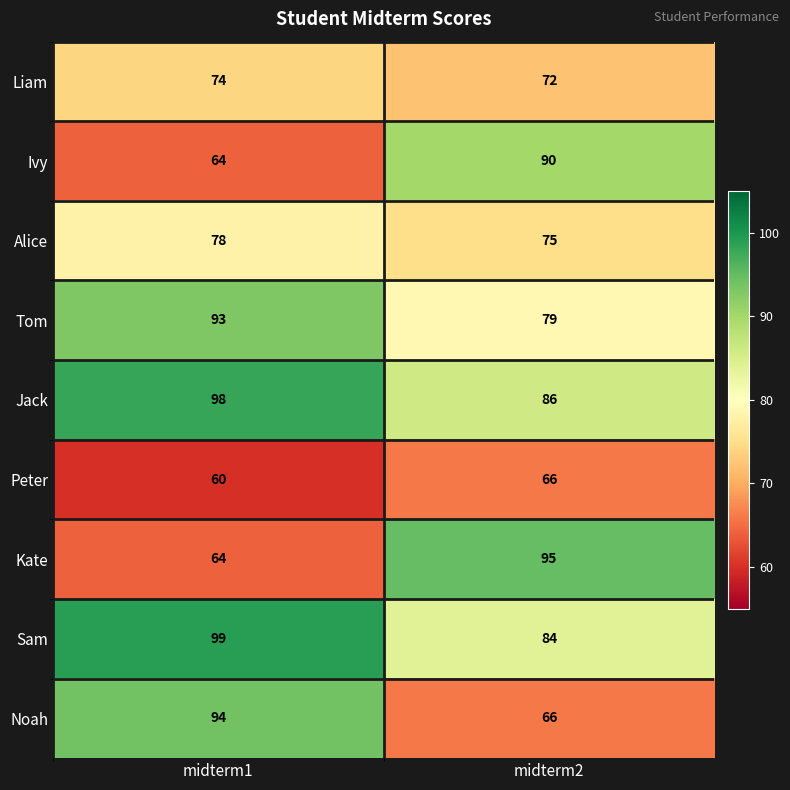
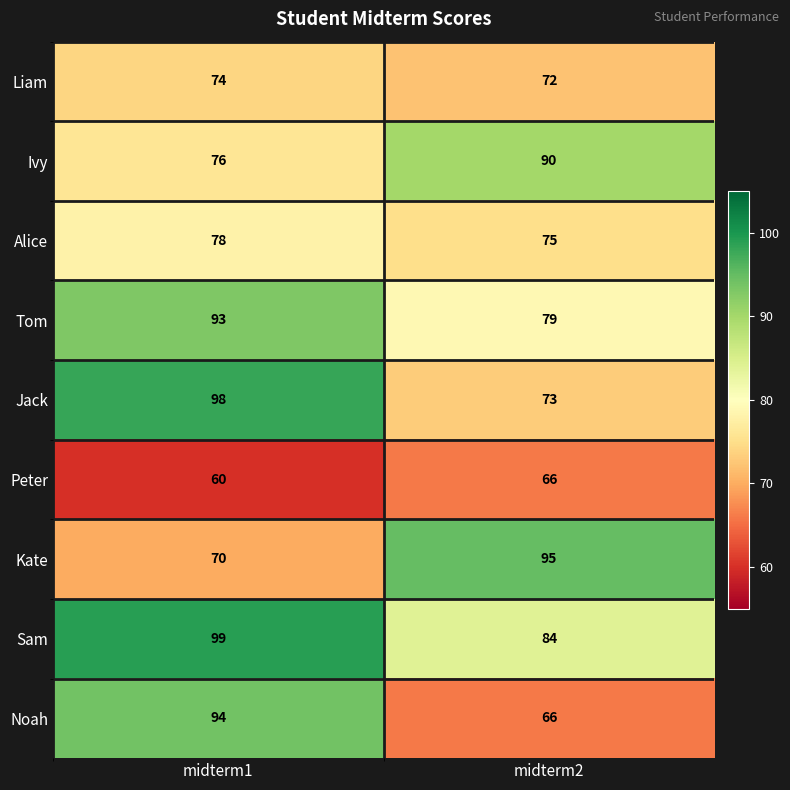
Ivy, midterm1: 64 -> 76
Jack, midterm2: 86 -> 73
Kate, midterm1: 64 -> 70
